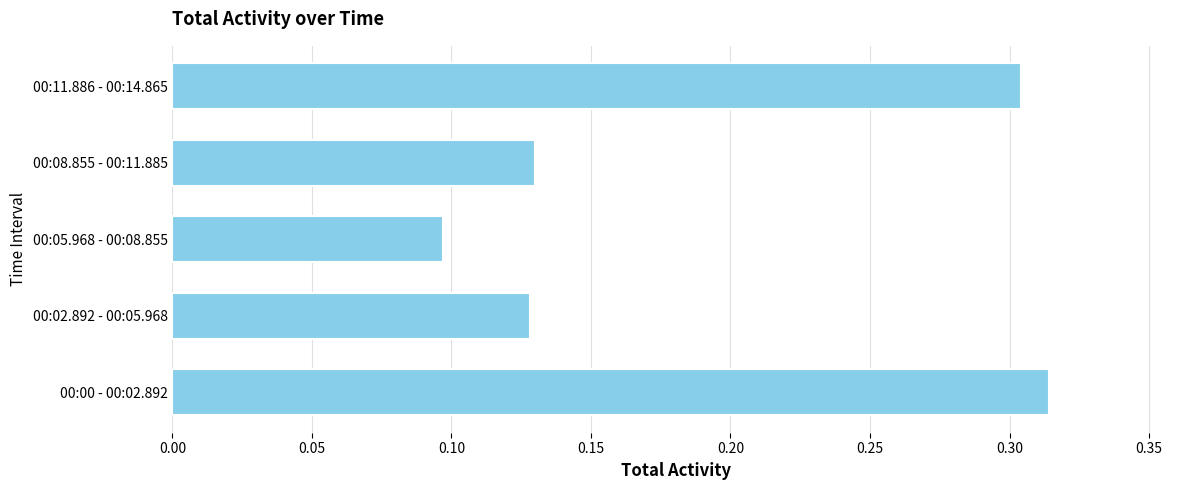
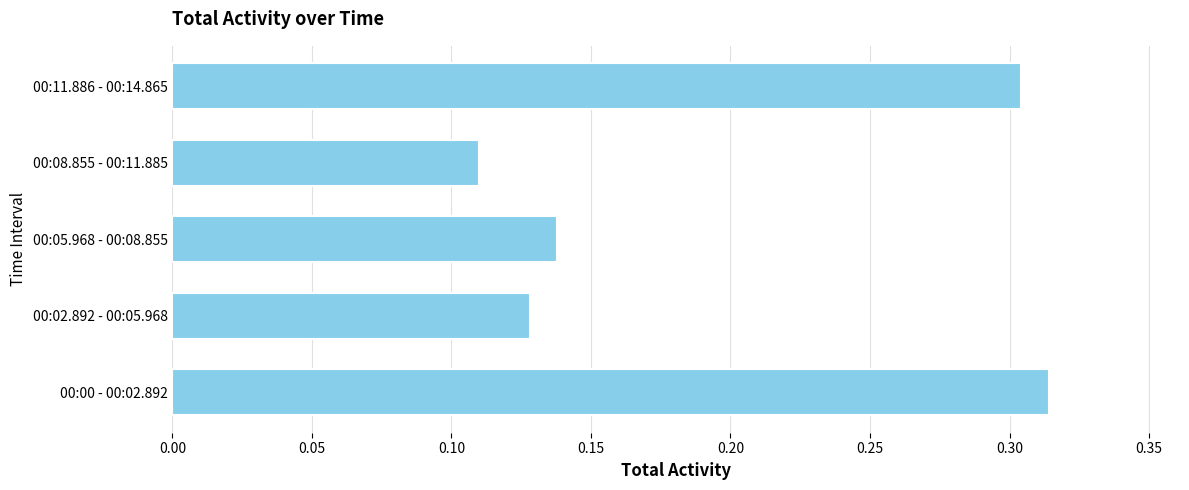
00:08.855 - 00:11.885: 0.13 -> 0.11
00:05.968 - 00:08.855: 0.097 -> 0.138
